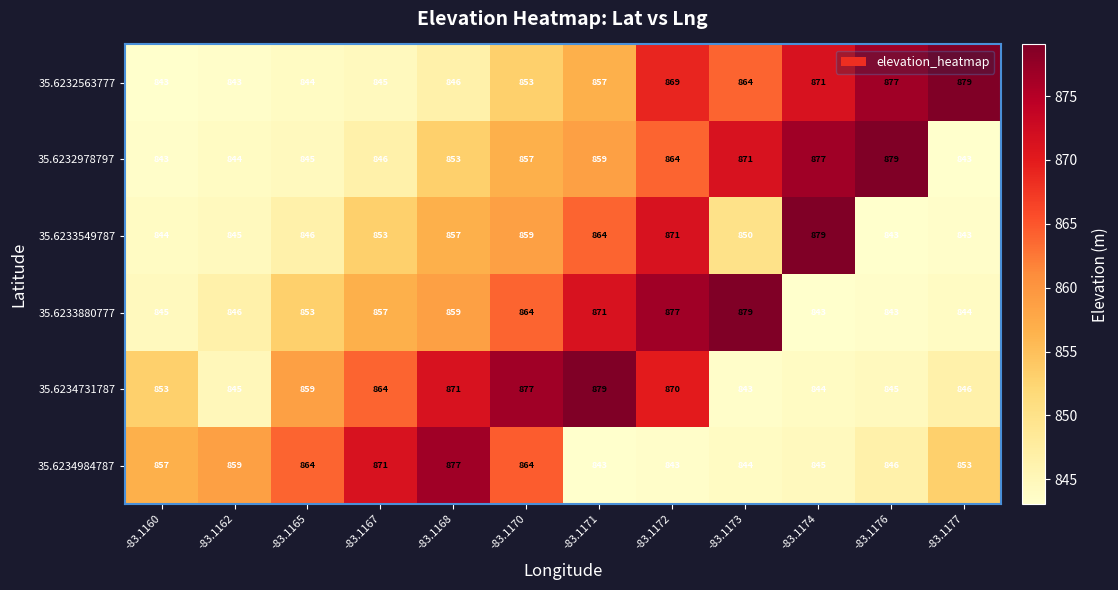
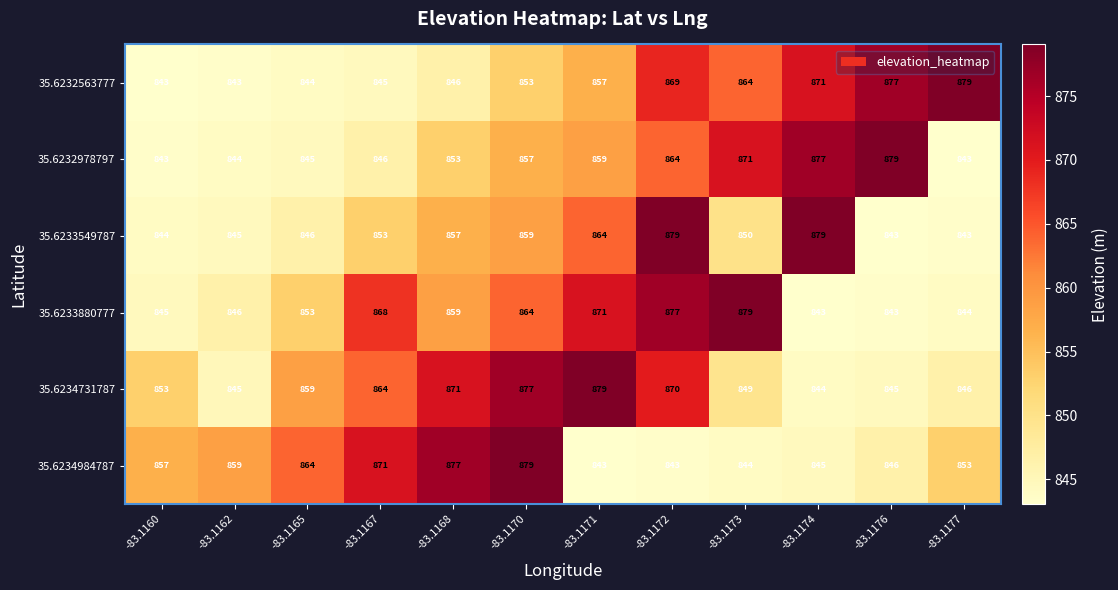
35.6233549787, -83.1172: 871 -> 879
35.6233880777, -83.1167: 857 -> 868
35.6234731787, -83.1173: 843 -> 849
35.6234984787, -83.1170: 864 -> 879
